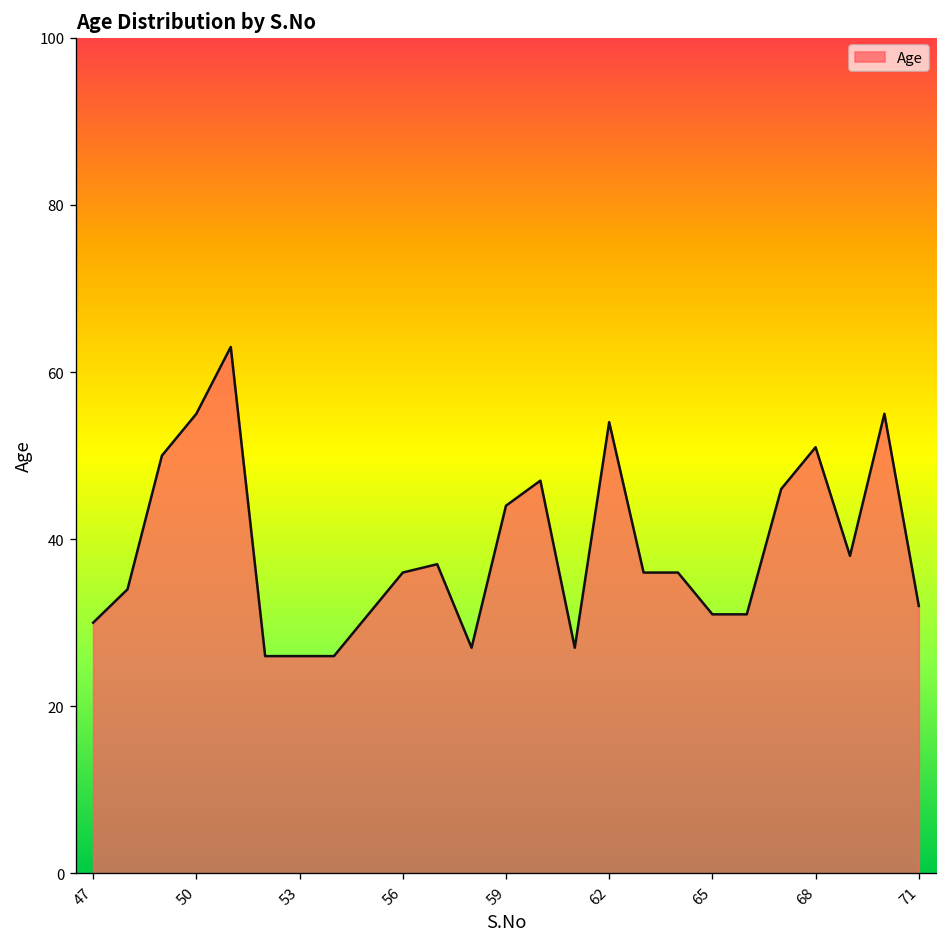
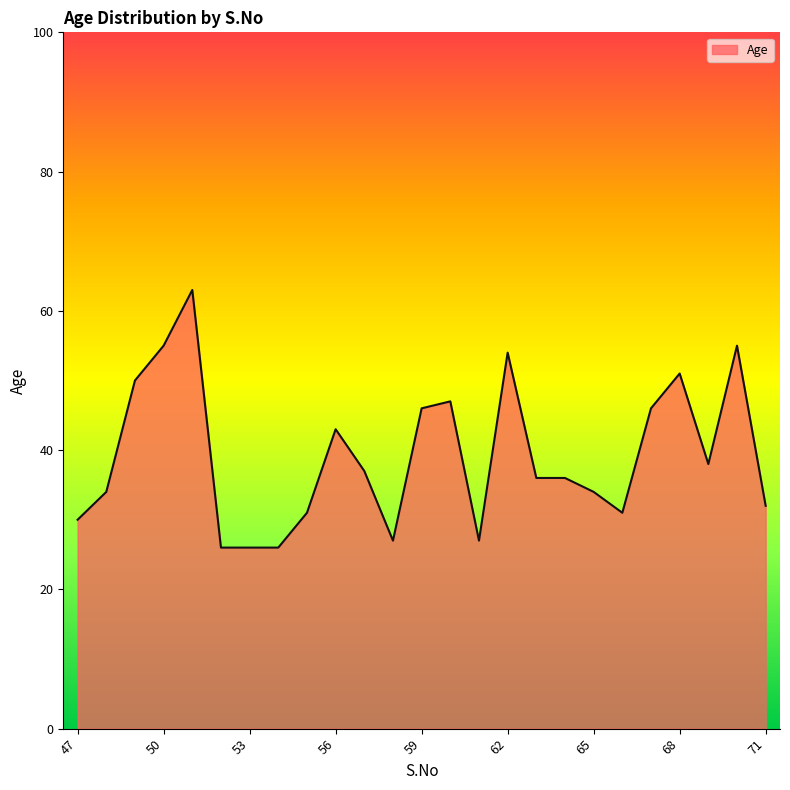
56: 36 -> 43
59: 44 -> 46
65: 31 -> 34
